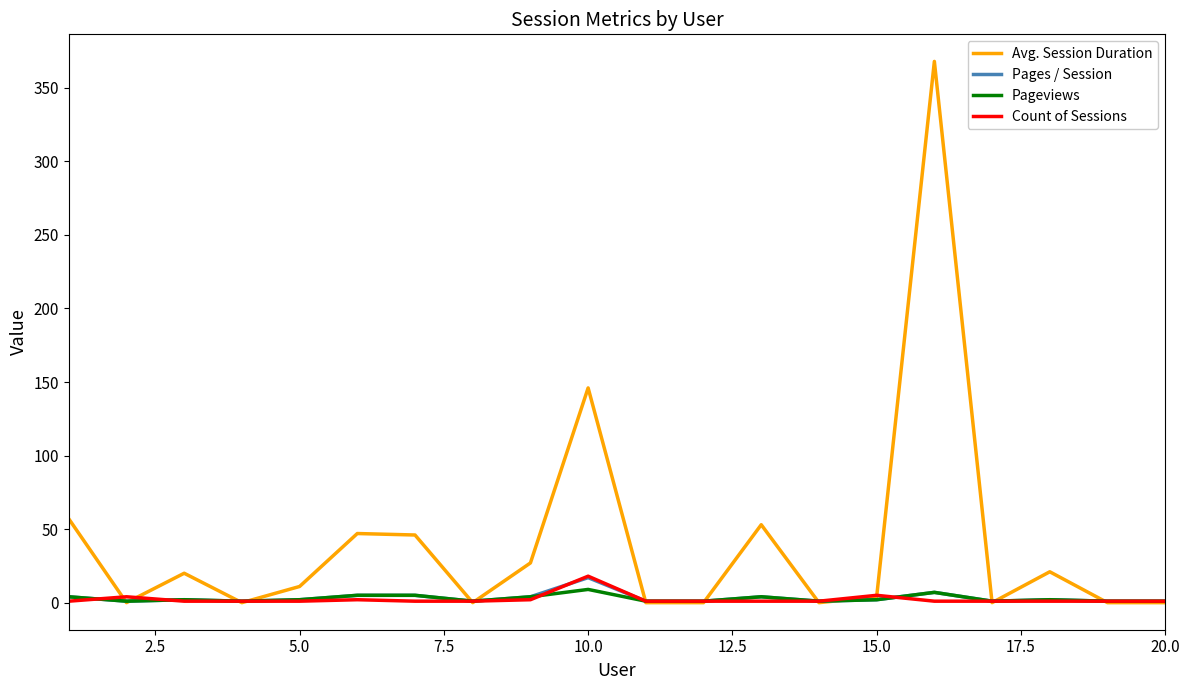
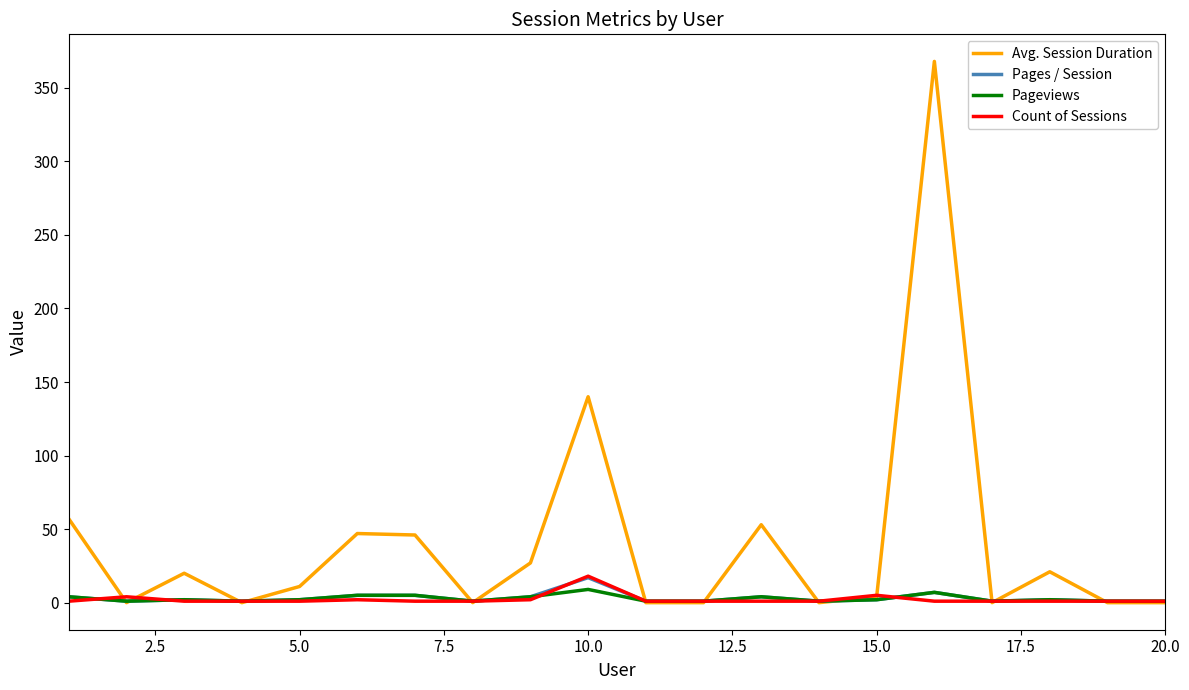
Avg. Session Duration, 10.0: 146 -> 140
